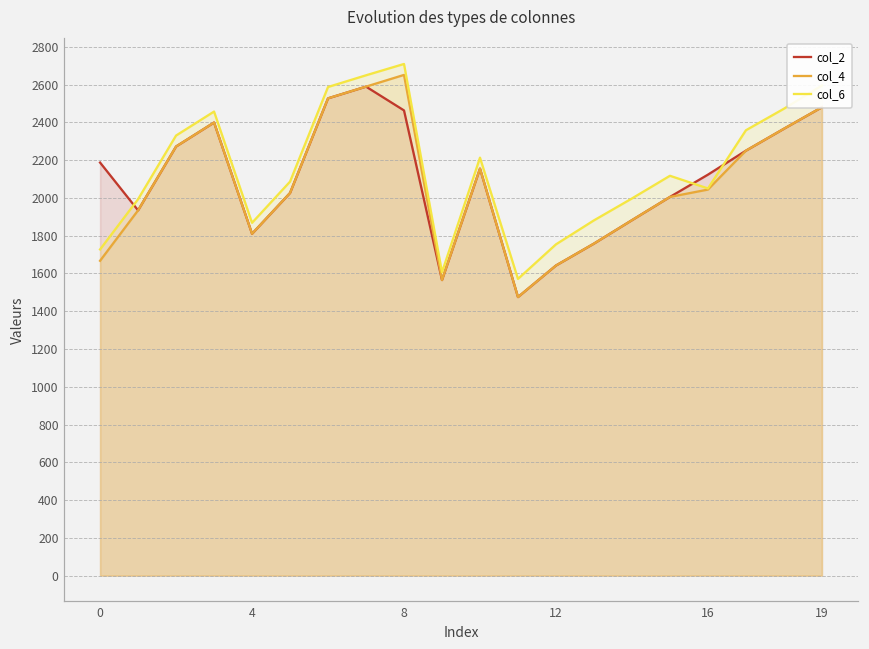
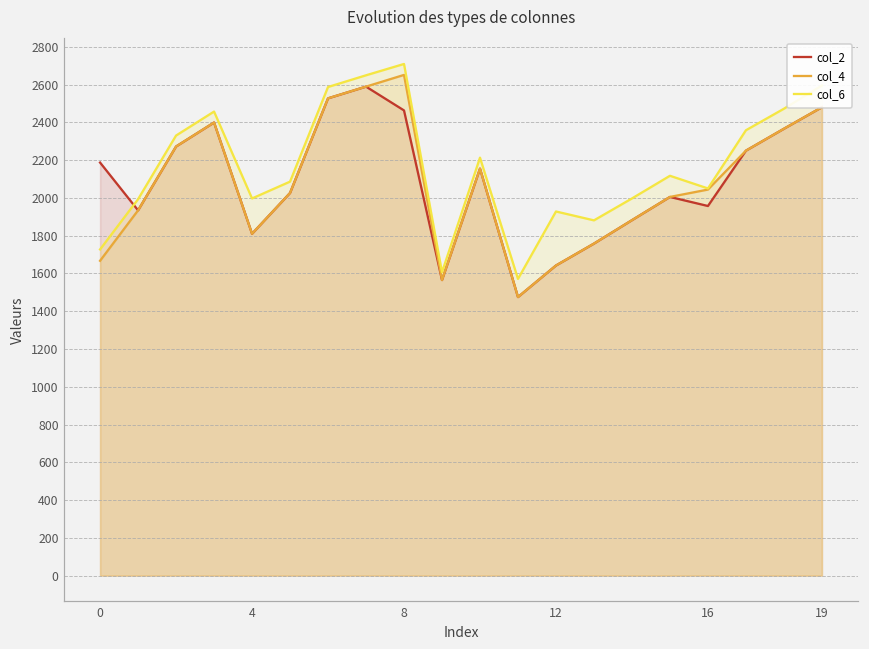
col_6, 4: 1870 -> 2000
col_6, 12: 1750 -> 1930
col_2, 16: 2120 -> 1960
